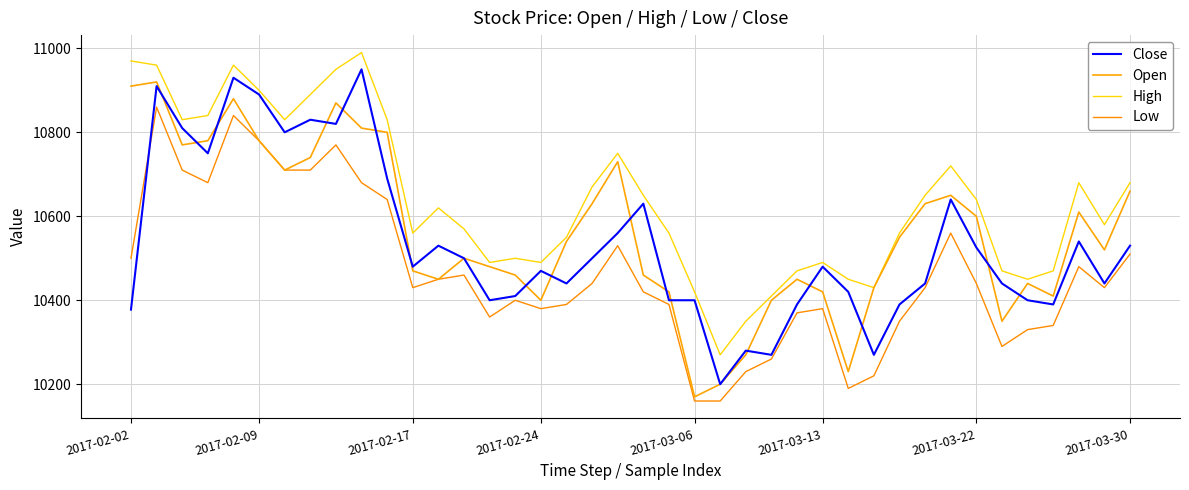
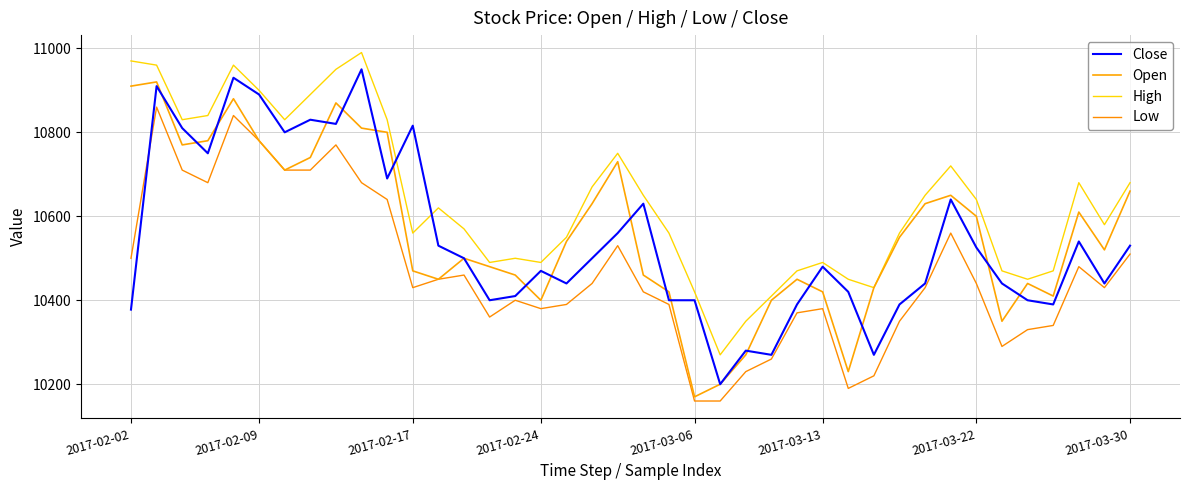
Close, 2017-02-17: 10480 -> 10820
